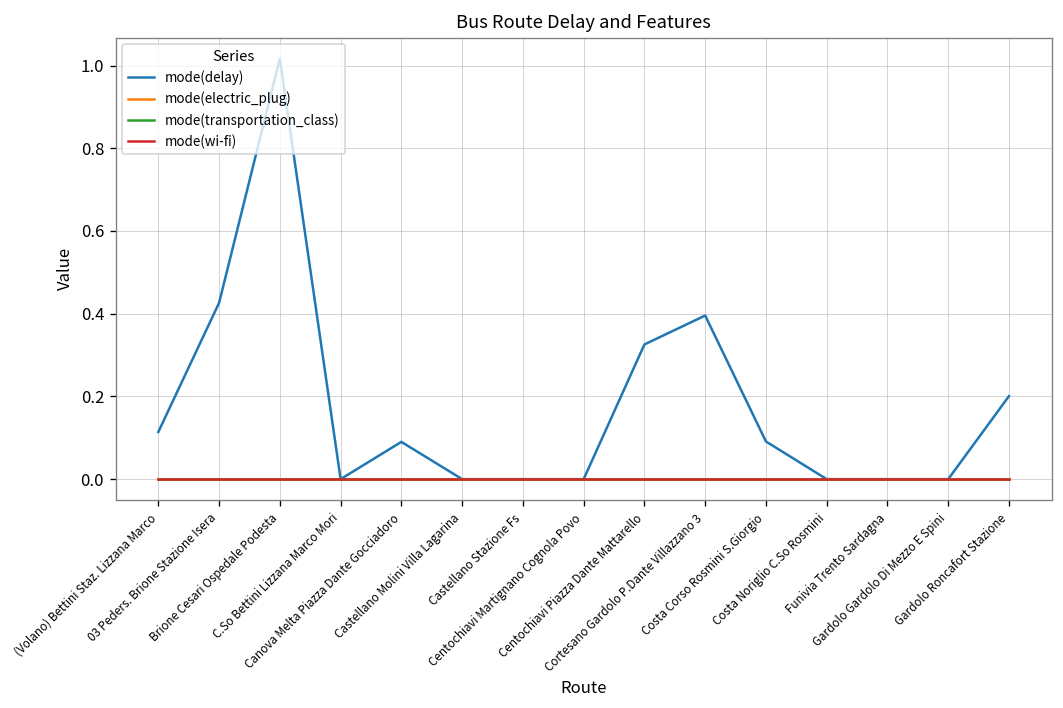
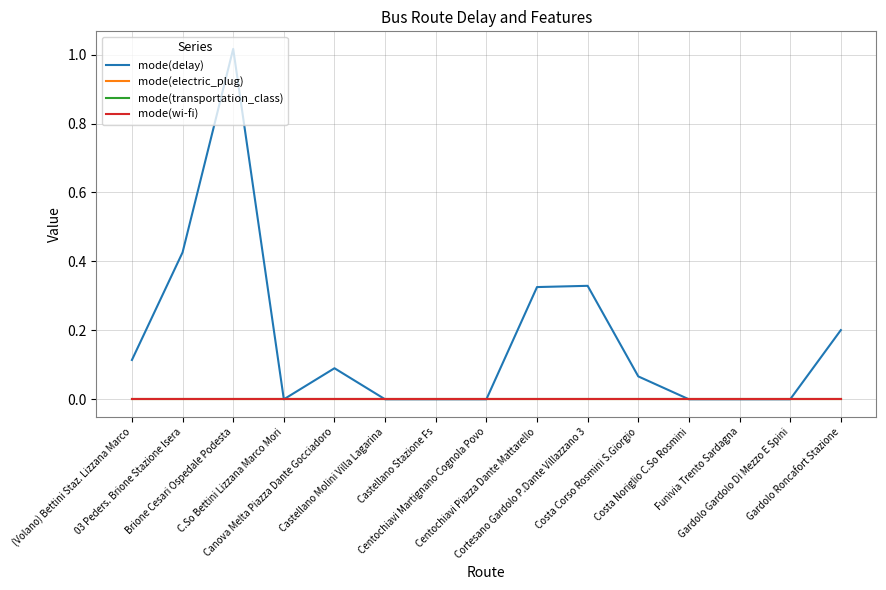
mode(delay), Cortesano Gardolo P.Dante Villazzano 3: 0.40 -> 0.33
mode(delay), Costa Corso Rosmini S.Giorgio: 0.09 -> 0.07
